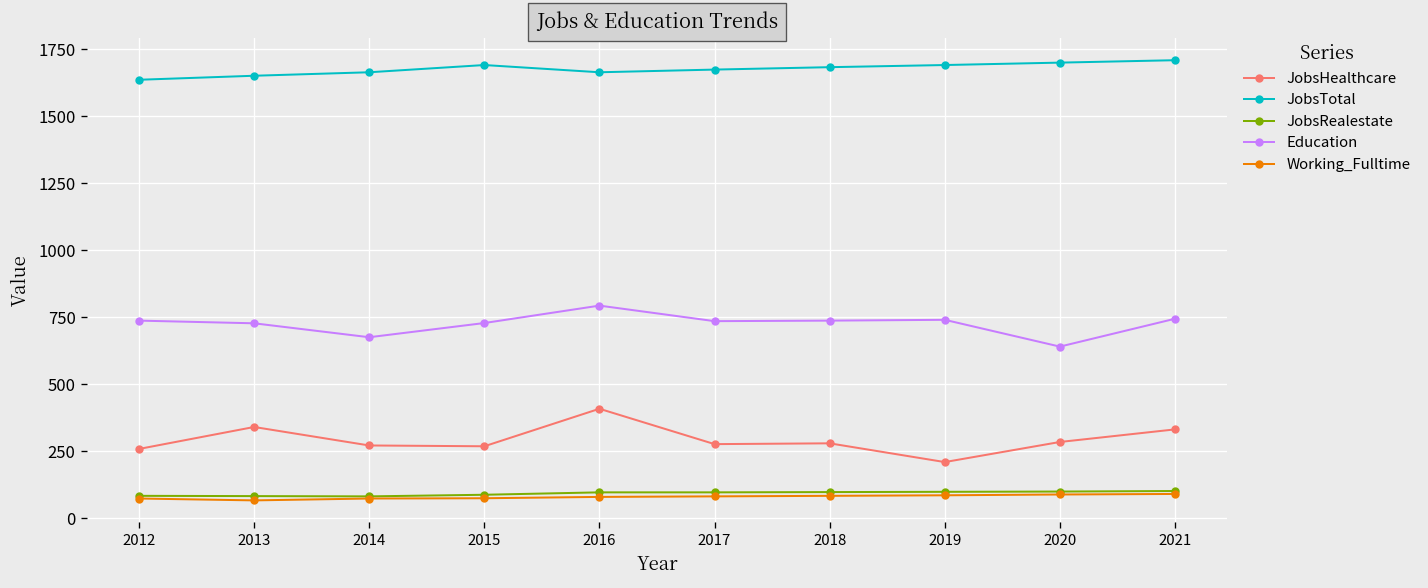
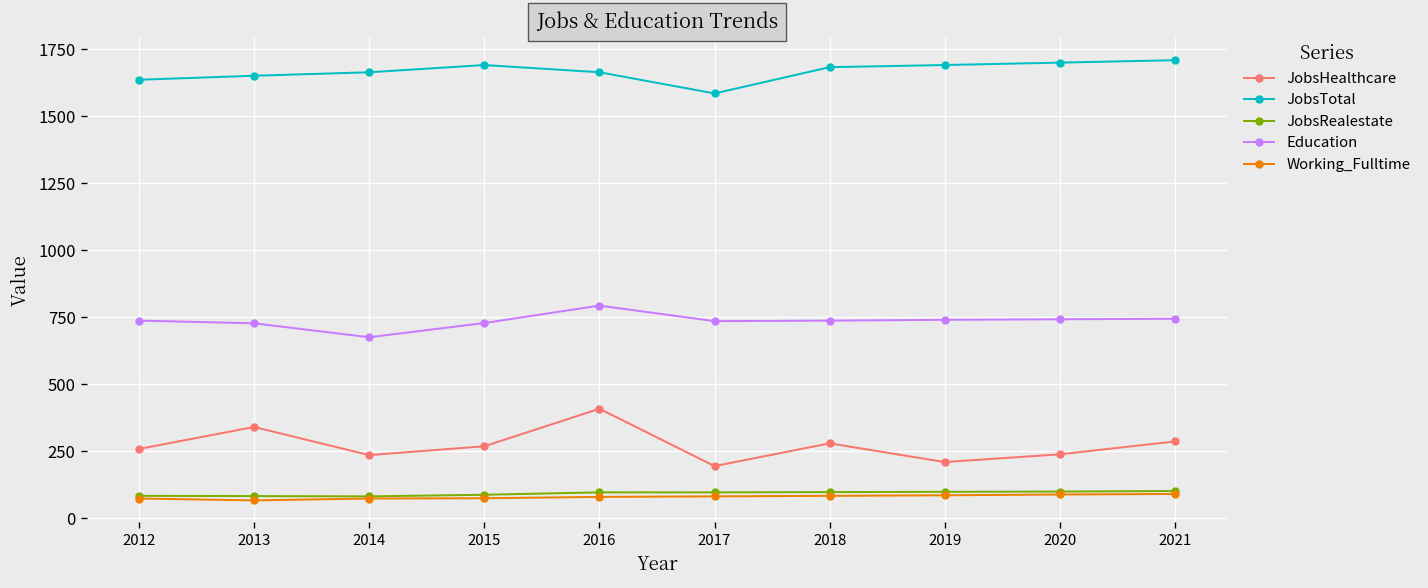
JobsHealthcare, 2014: 270 -> 240
JobsHealthcare, 2017: 280 -> 190
JobsTotal, 2017: 1670 -> 1590
JobsHealthcare, 2020: 280 -> 240
Education, 2020: 640 -> 740
JobsHealthcare, 2021: 330 -> 290
